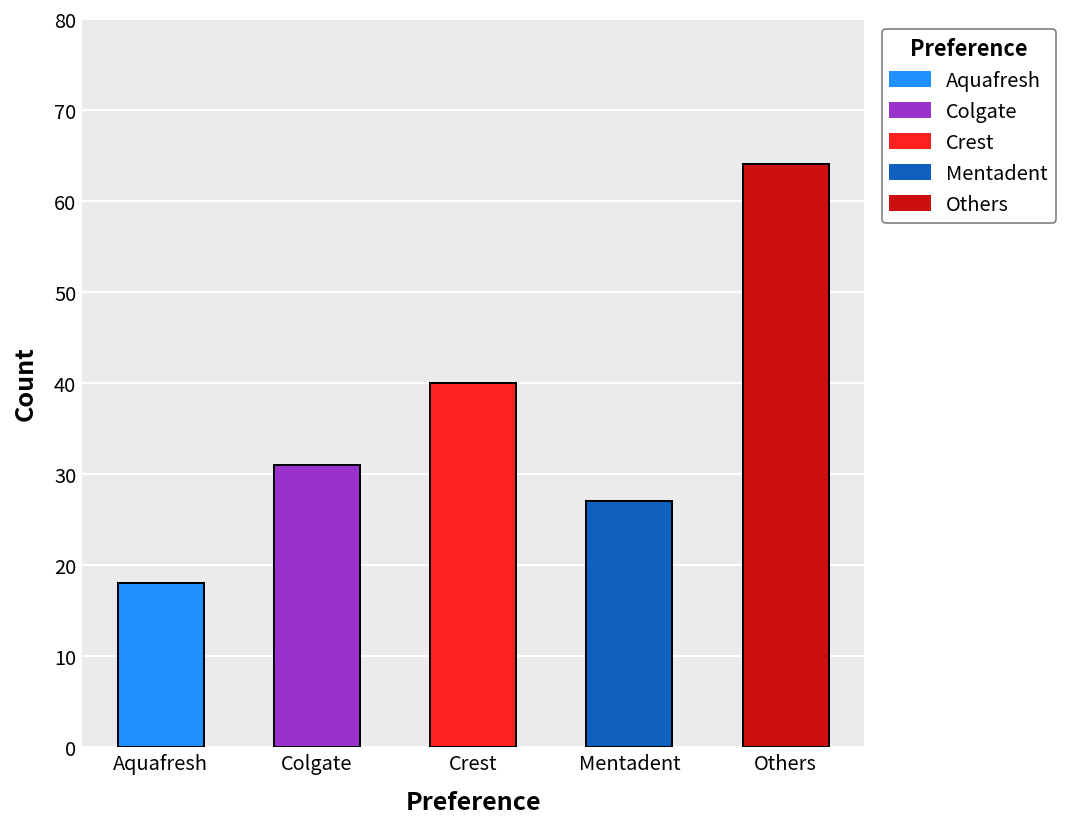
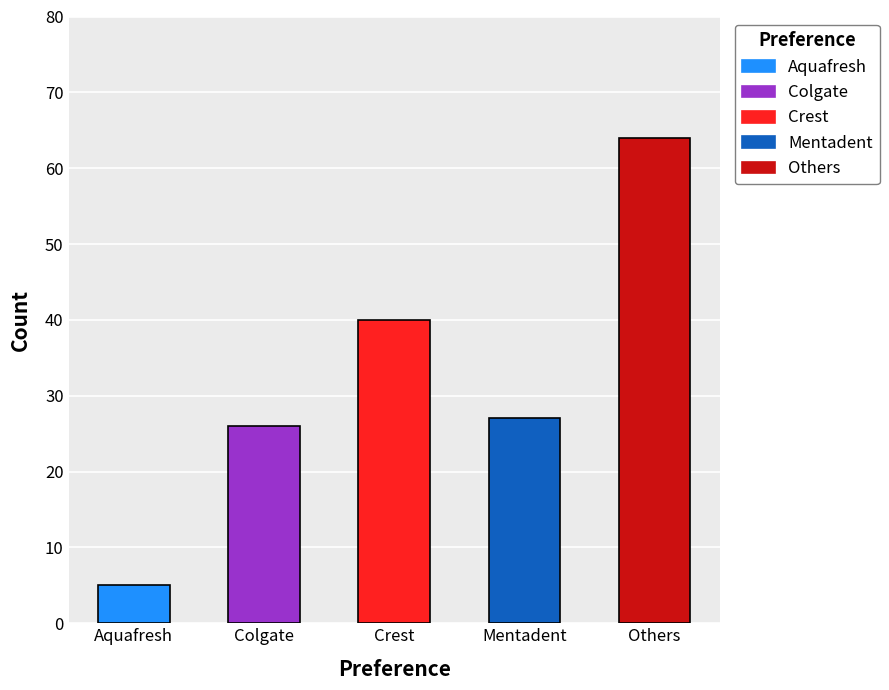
Aquafresh: 18 -> 5
Colgate: 31 -> 26
